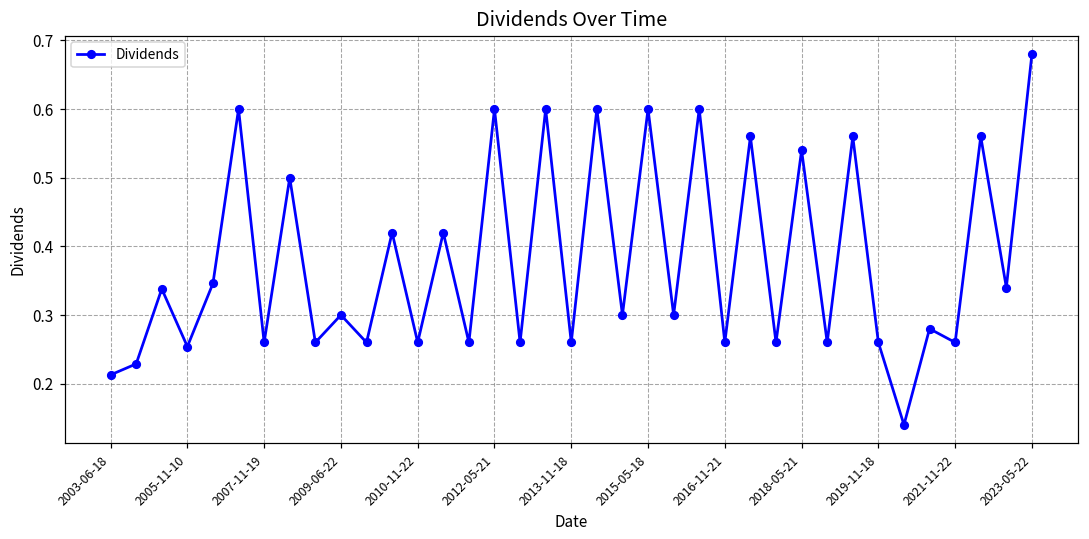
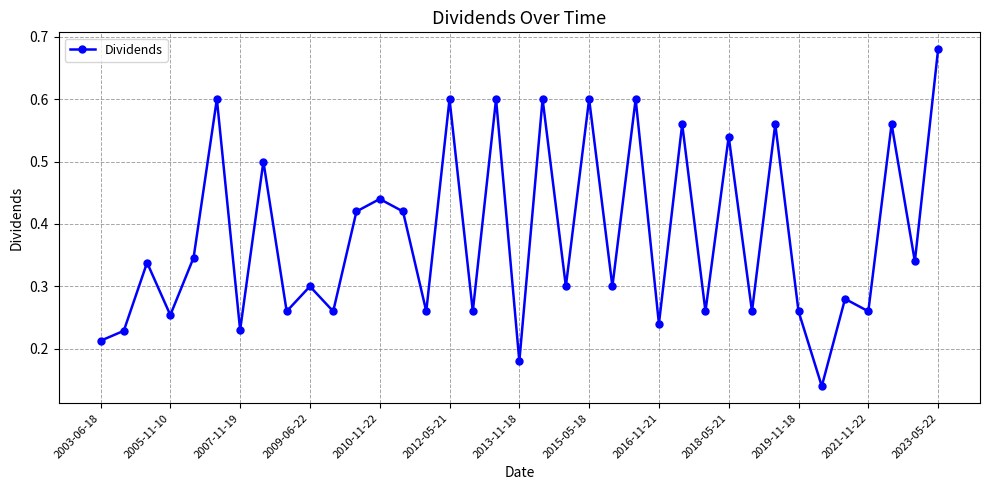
2007-11-19: 0.26 -> 0.23
2010-11-22: 0.26 -> 0.44
2013-11-18: 0.26 -> 0.18
2016-11-21: 0.26 -> 0.24
